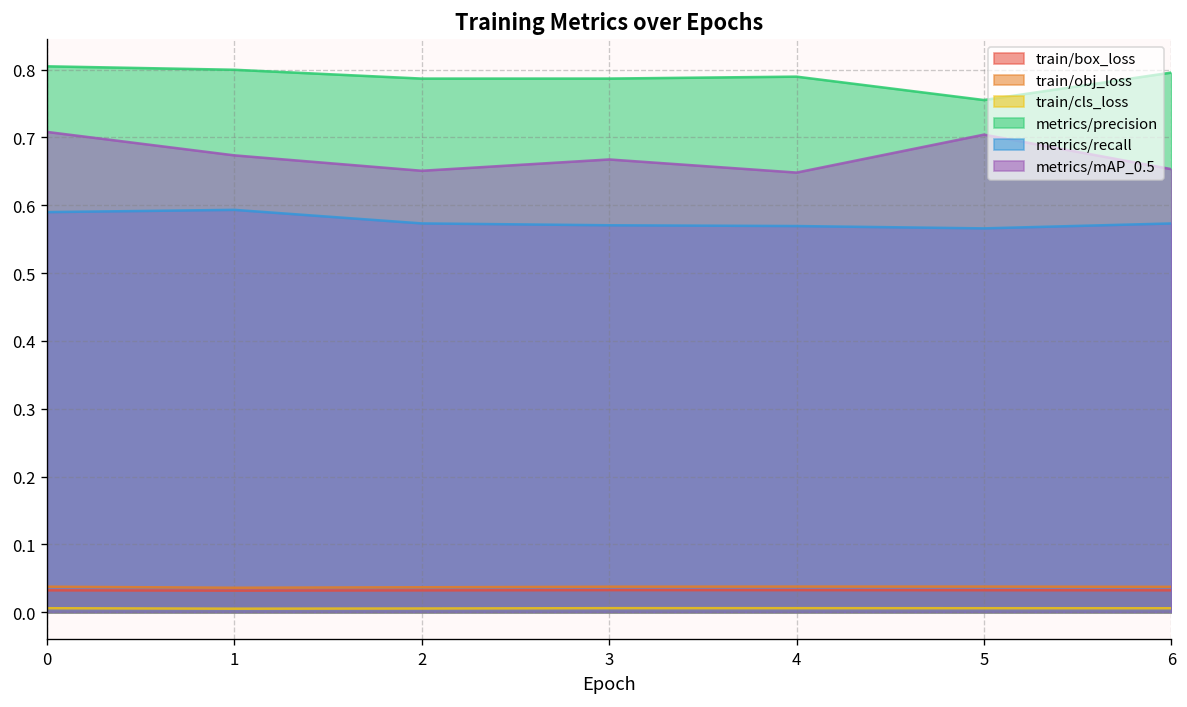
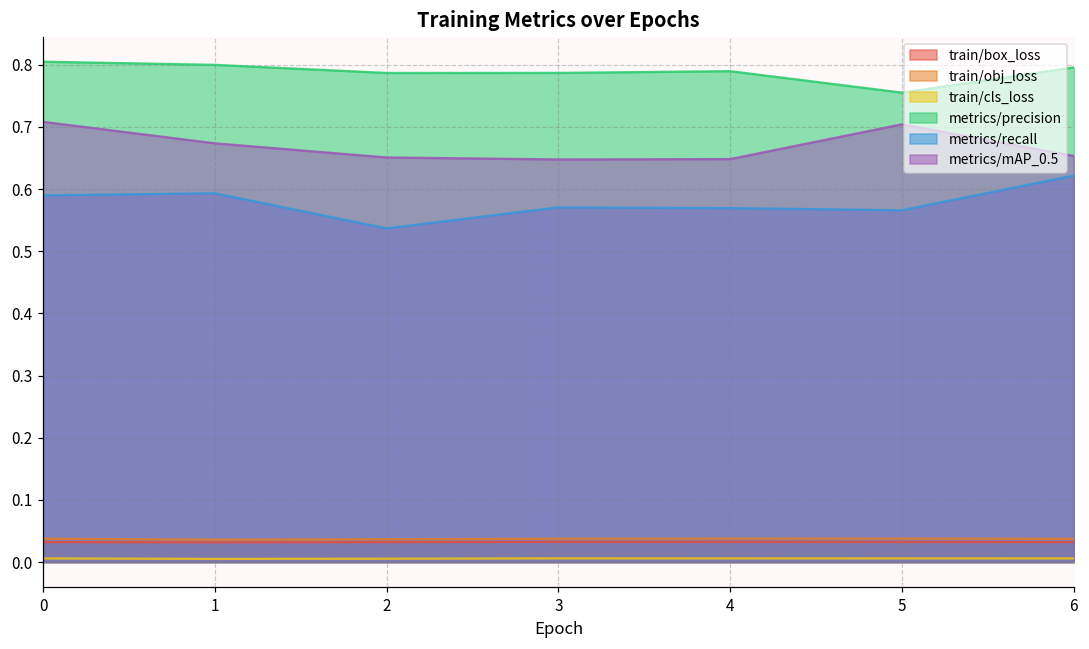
metrics/recall, 2: 0.57 -> 0.54
metrics/mAP_0.5, 3: 0.67 -> 0.65
metrics/recall, 6: 0.57 -> 0.62
